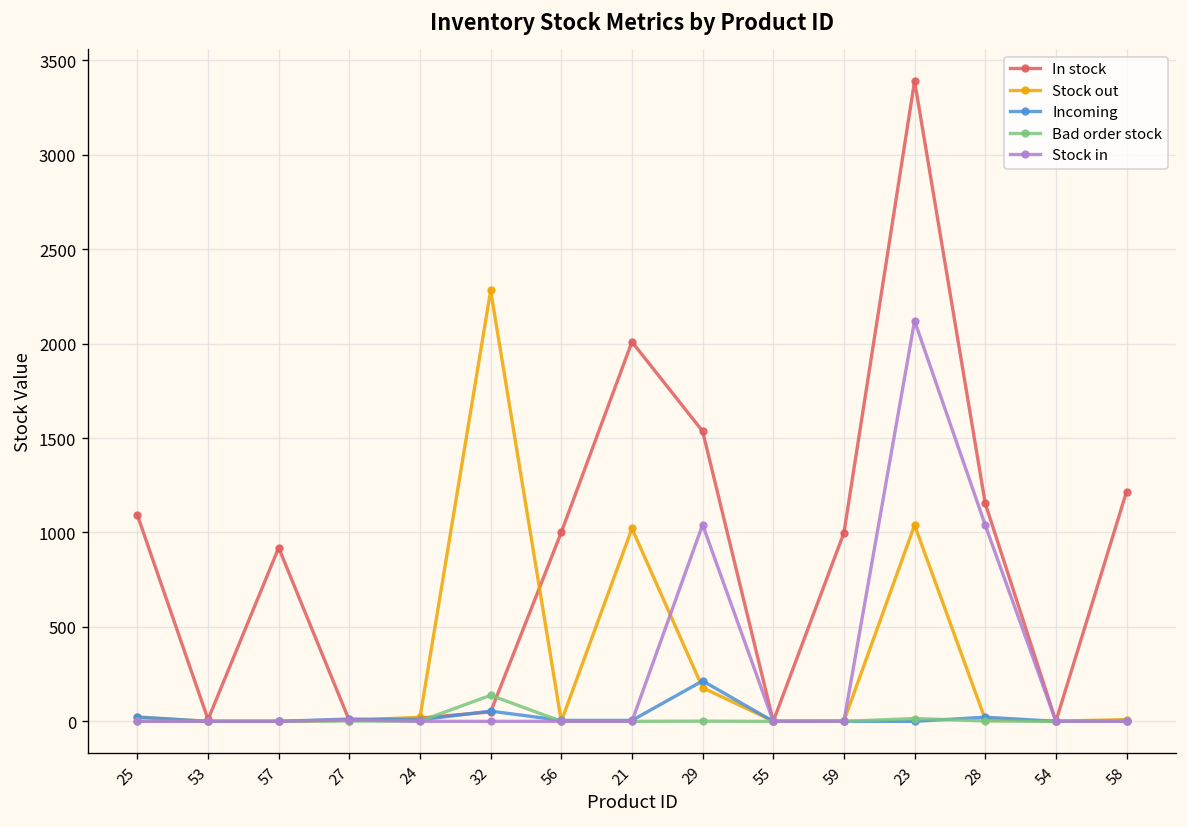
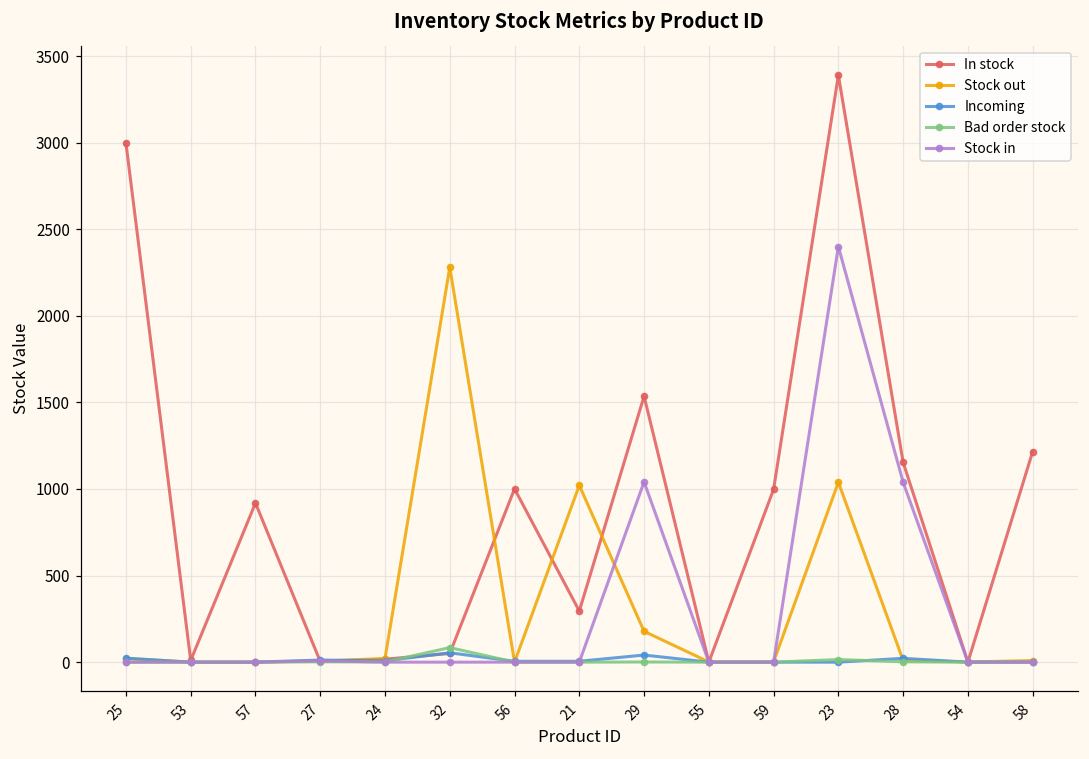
In stock, 25: 1090 -> 3000
Bad order stock, 32: 140 -> 80
In stock, 21: 2010 -> 300
Incoming, 29: 210 -> 40
Stock in, 23: 2120 -> 2400
